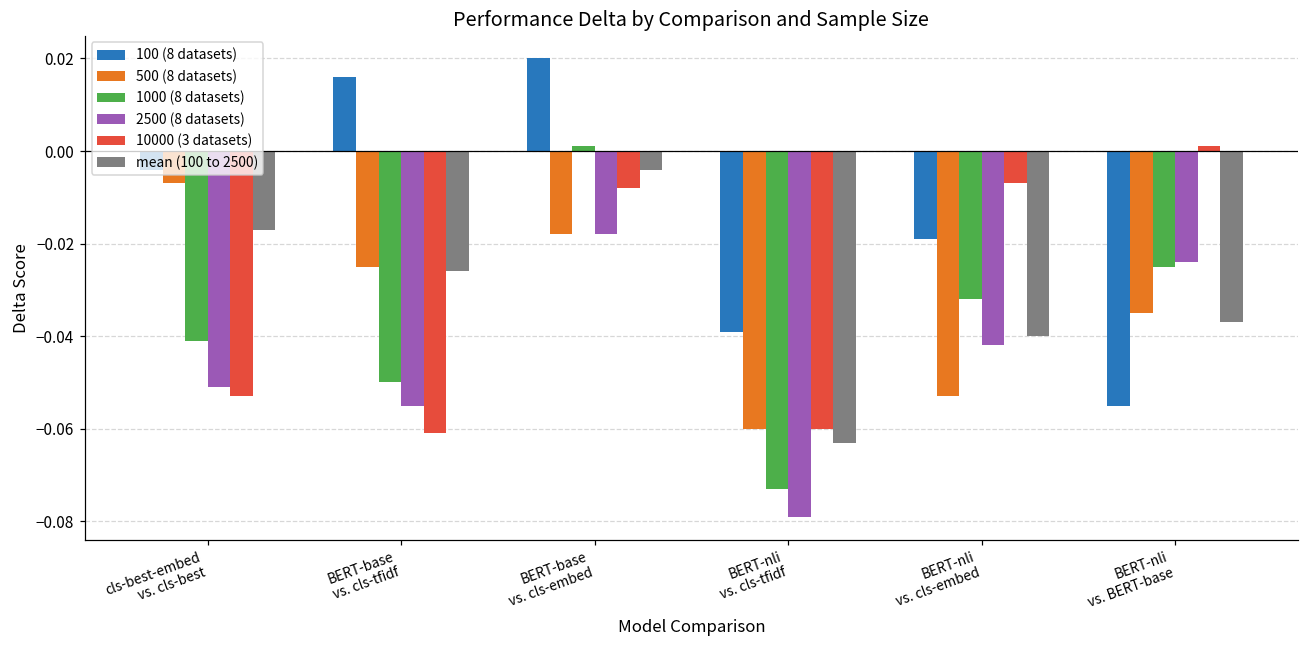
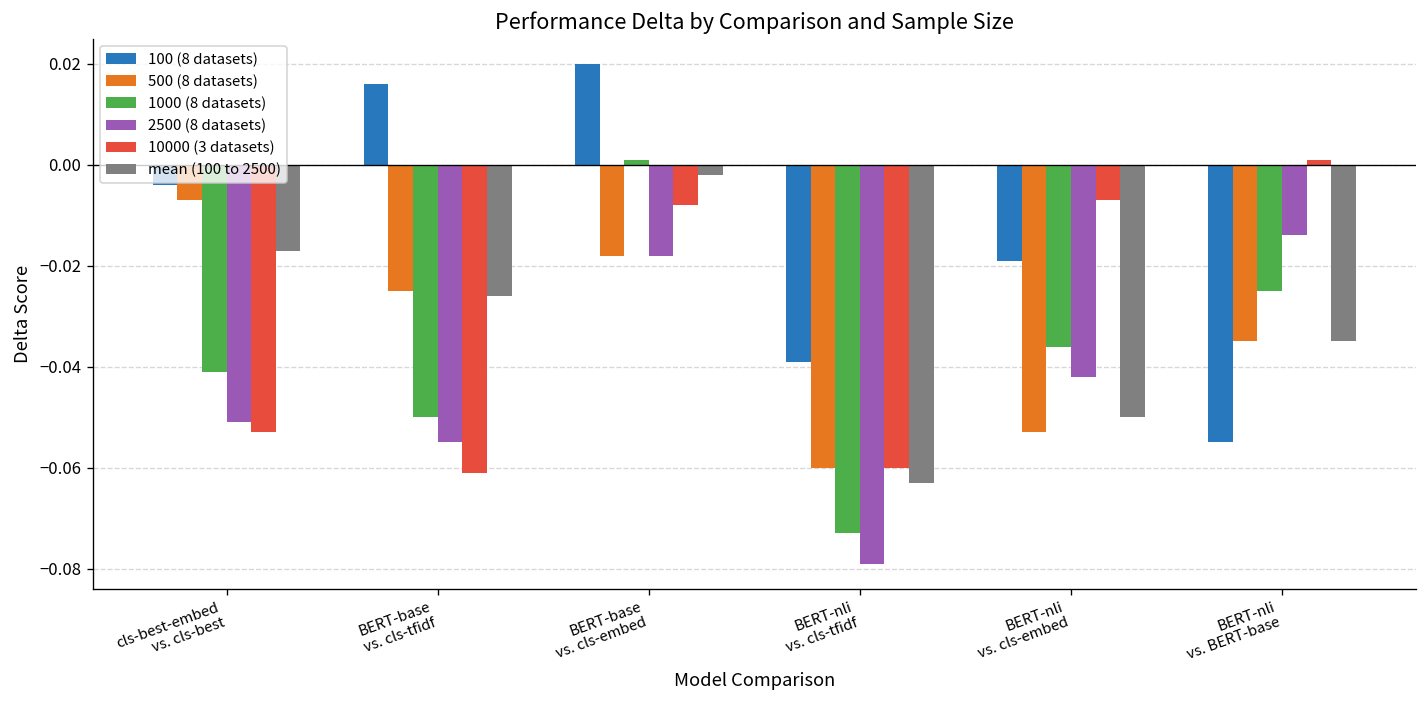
mean (100 to 2500), BERT-base vs. cls-embed: -0.004 -> -0.002
1000 (8 datasets), BERT-nli vs. cls-embed: -0.032 -> -0.036
mean (100 to 2500), BERT-nli vs. cls-embed: -0.04 -> -0.05
2500 (8 datasets), BERT-nli vs. BERT-base: -0.024 -> -0.014
mean (100 to 2500), BERT-nli vs. BERT-base: -0.037 -> -0.035
